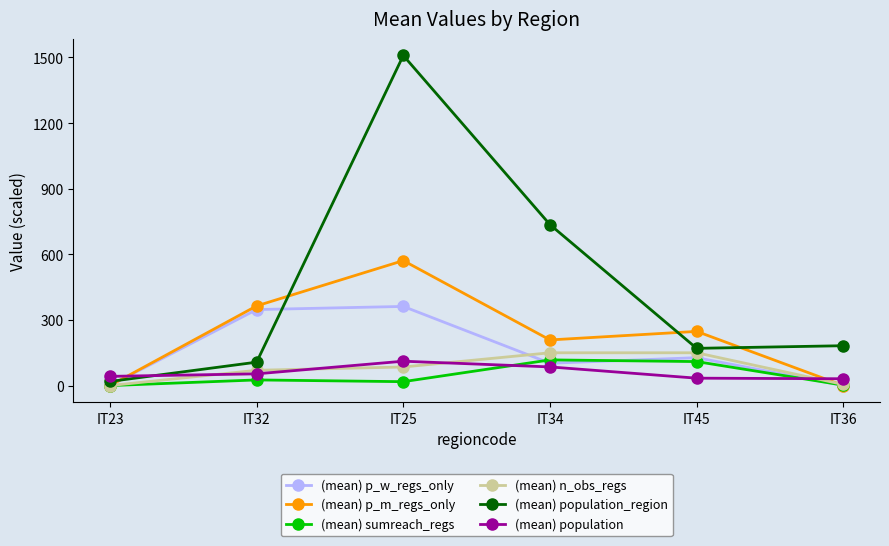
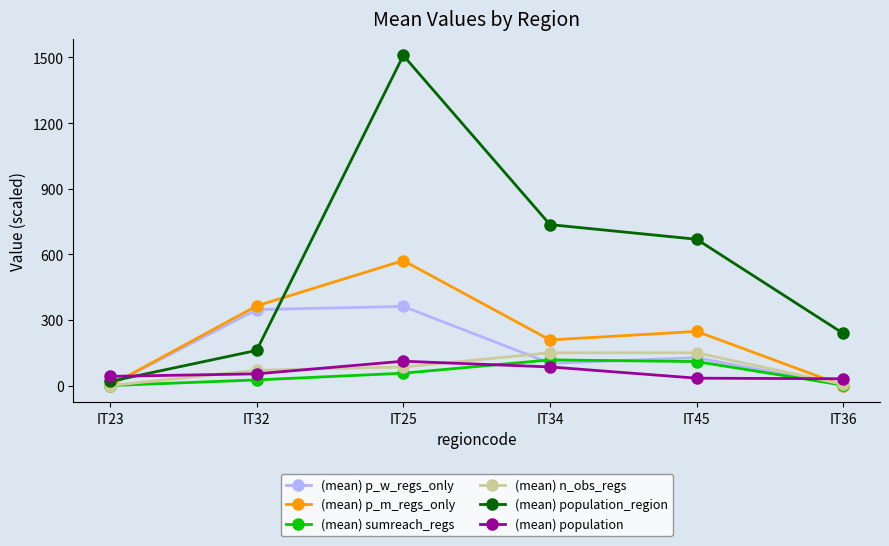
(mean) population_region, IT32: 110 -> 160
(mean) sumreach_regs, IT25: 20 -> 60
(mean) population_region, IT45: 170 -> 670
(mean) population_region, IT36: 180 -> 240
